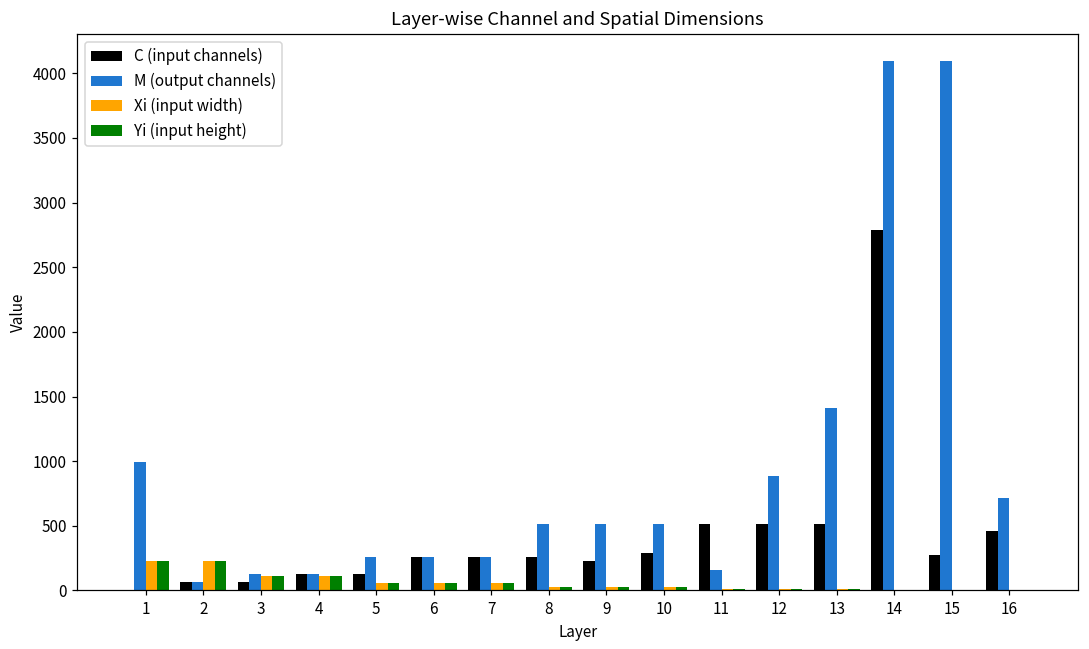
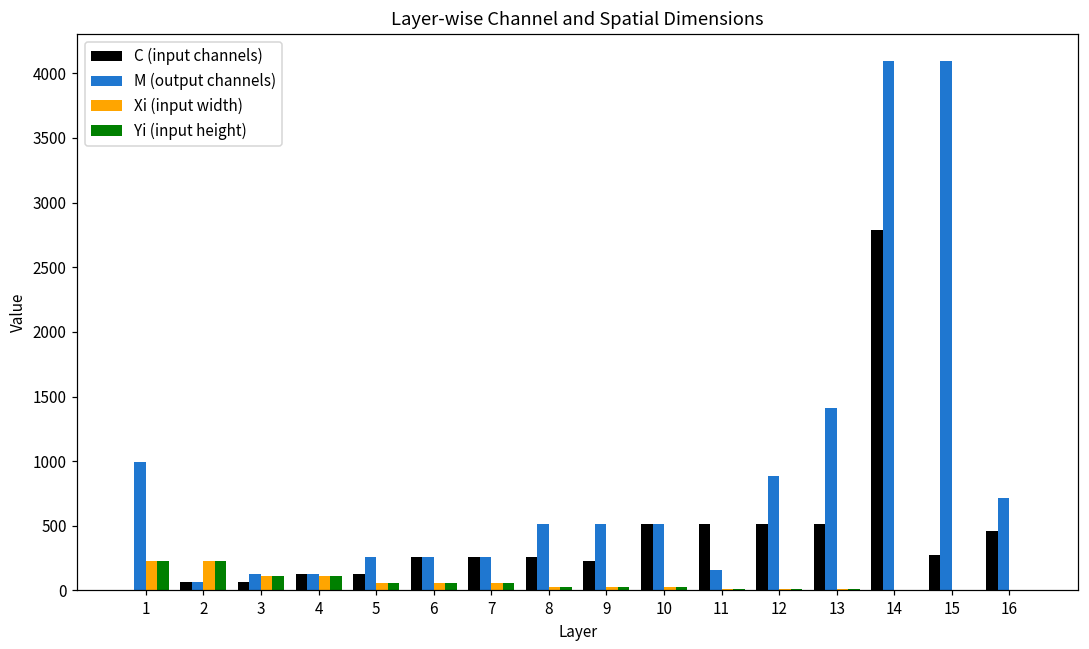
C (input channels), 10: 290 -> 510
